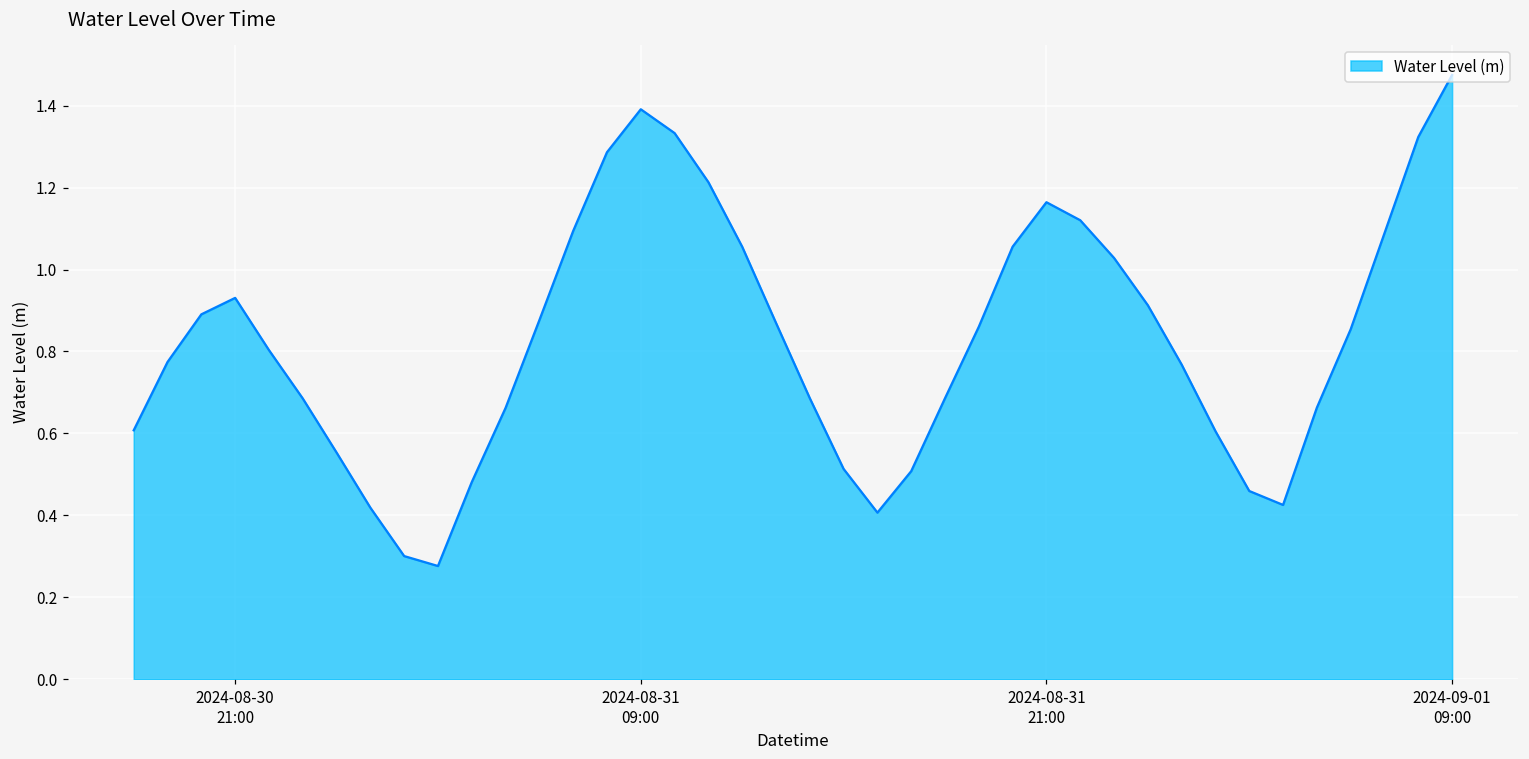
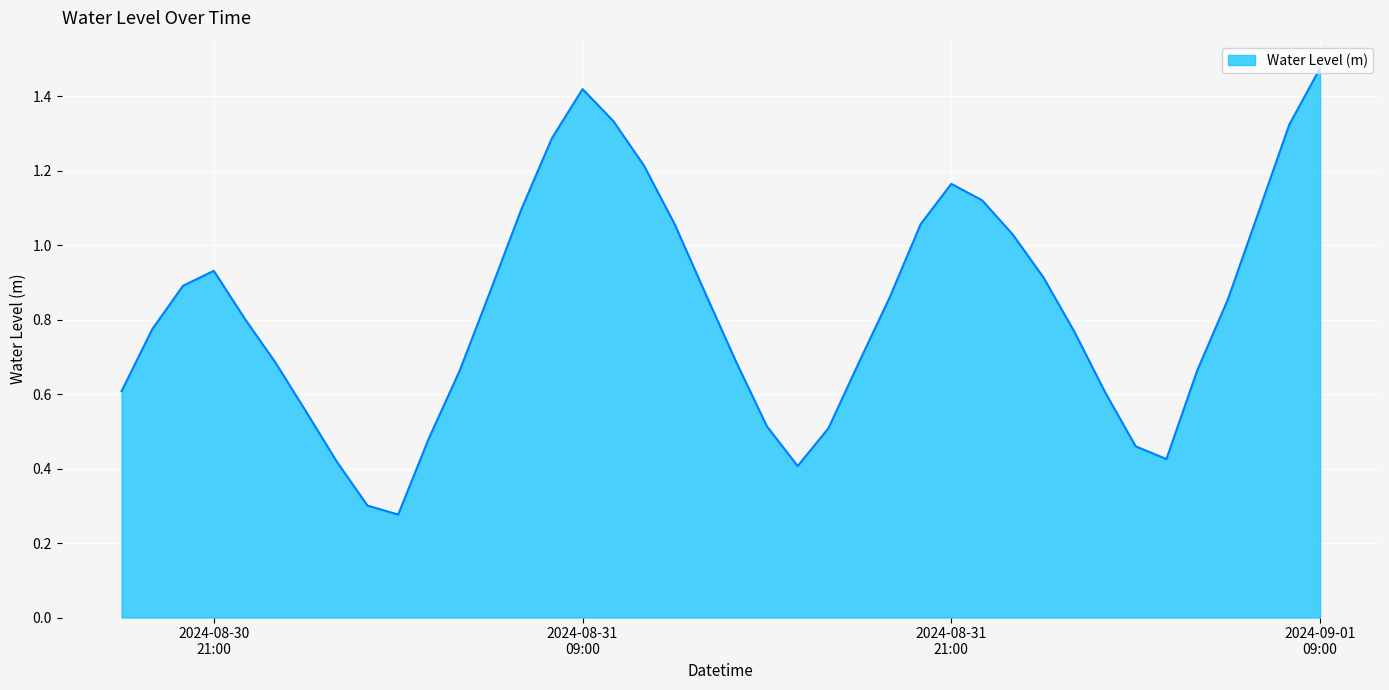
2024-08-31 09:00: 1.39 -> 1.42
